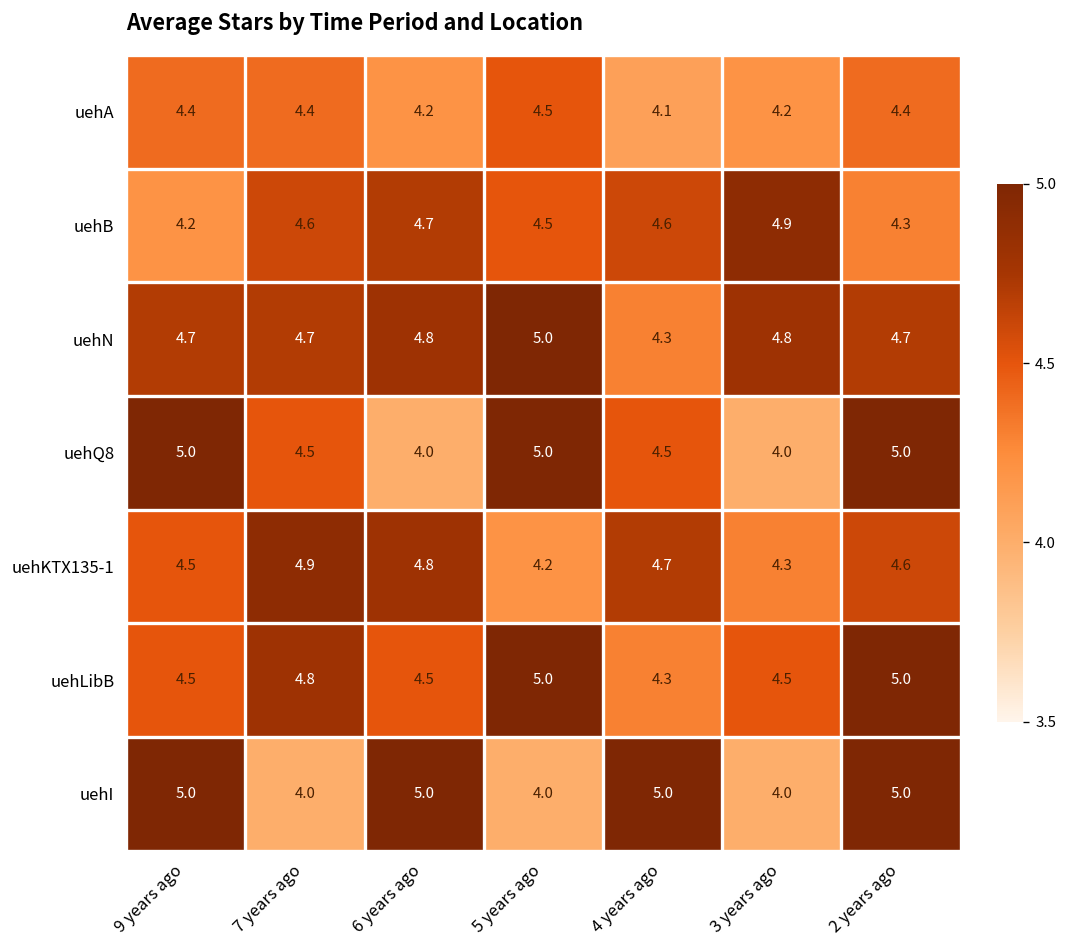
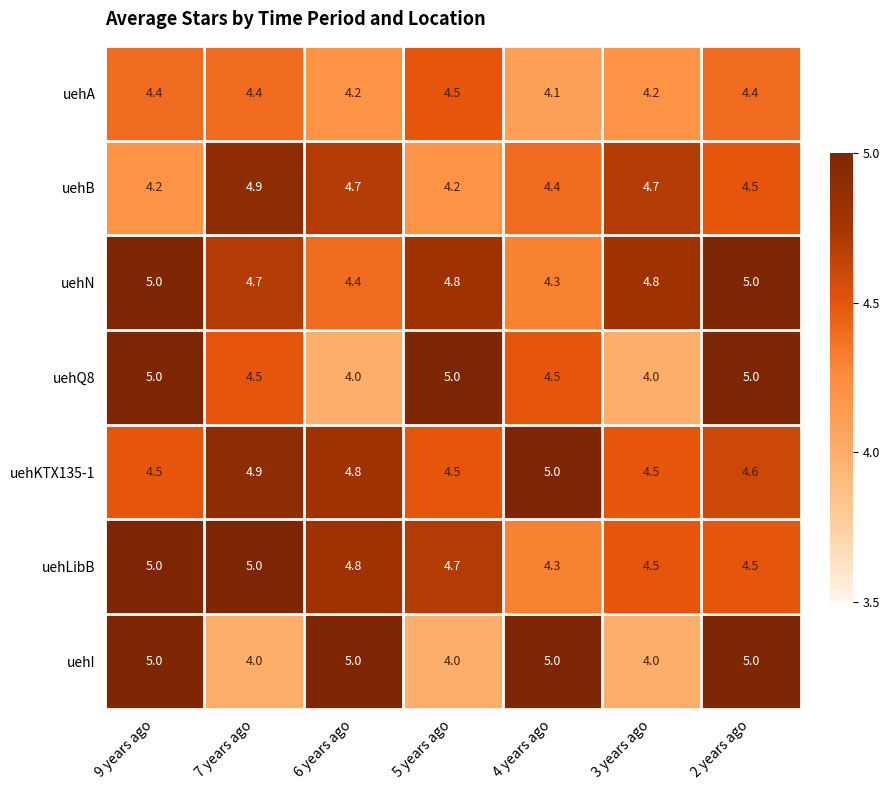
uehB, 7 years ago: 4.6 -> 4.9
uehB, 5 years ago: 4.5 -> 4.2
uehB, 4 years ago: 4.6 -> 4.4
uehB, 3 years ago: 4.9 -> 4.7
uehB, 2 years ago: 4.3 -> 4.5
uehN, 9 years ago: 4.7 -> 5.0
uehN, 6 years ago: 4.8 -> 4.4
uehN, 5 years ago: 5.0 -> 4.8
uehN, 2 years ago: 4.7 -> 5.0
uehKTX135-1, 5 years ago: 4.2 -> 4.5
uehKTX135-1, 4 years ago: 4.7 -> 5.0
uehKTX135-1, 3 years ago: 4.3 -> 4.5
uehLibB, 9 years ago: 4.5 -> 5.0
uehLibB, 7 years ago: 4.8 -> 5.0
uehLibB, 6 years ago: 4.5 -> 4.8
uehLibB, 5 years ago: 5.0 -> 4.7
uehLibB, 2 years ago: 5.0 -> 4.5
